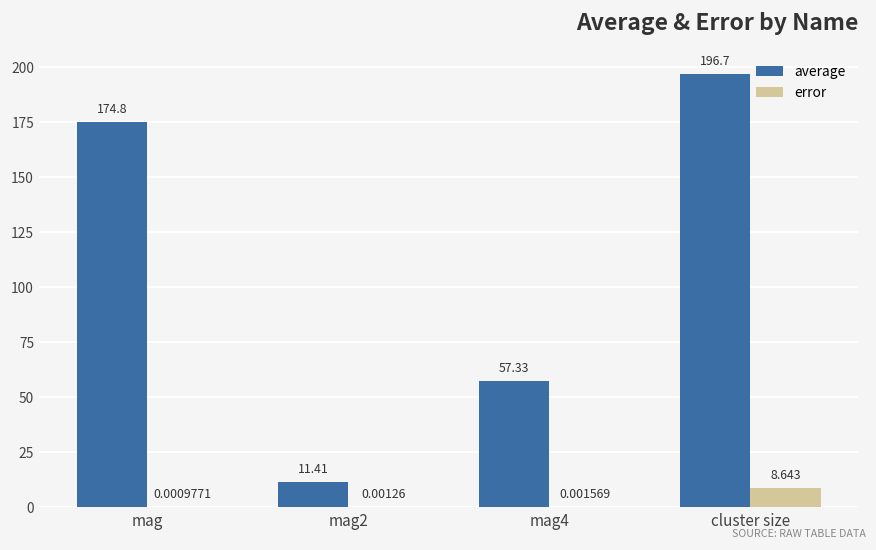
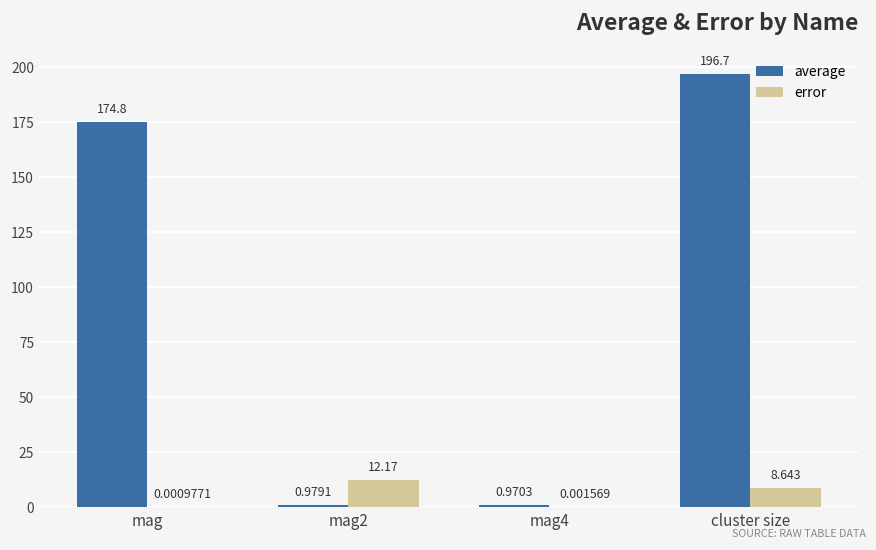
average, mag2: 11.41 -> 0.9791
error, mag2: 0.00126 -> 12.17
average, mag4: 57.33 -> 0.9703
